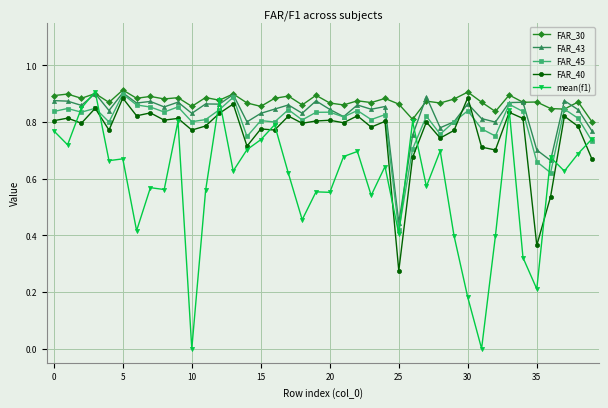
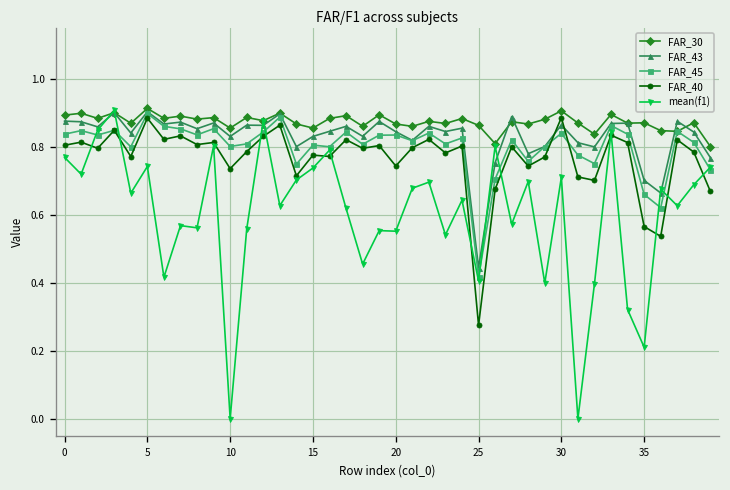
mean(f1), 5: 0.67 -> 0.74
FAR_40, 10: 0.77 -> 0.74
FAR_40, 20: 0.81 -> 0.74
mean(f1), 30: 0.18 -> 0.71
FAR_40, 35: 0.36 -> 0.56
